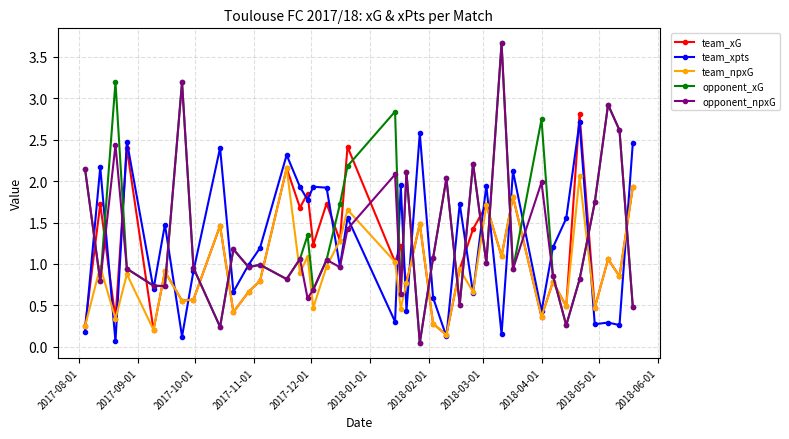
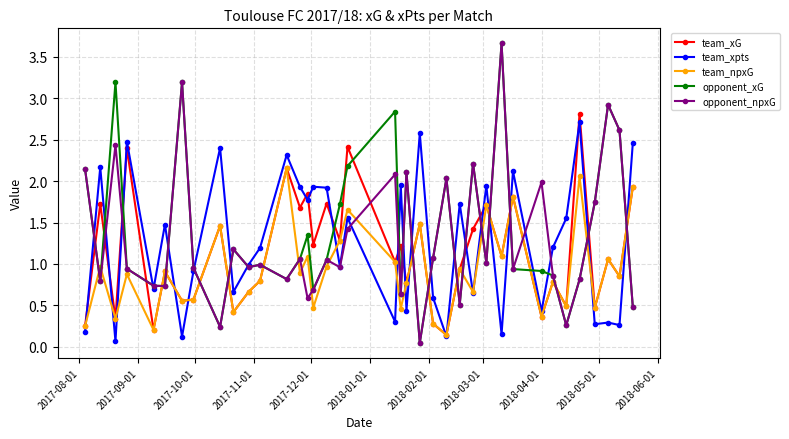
opponent_xG, 2018-04-01: 2.7 -> 0.9
